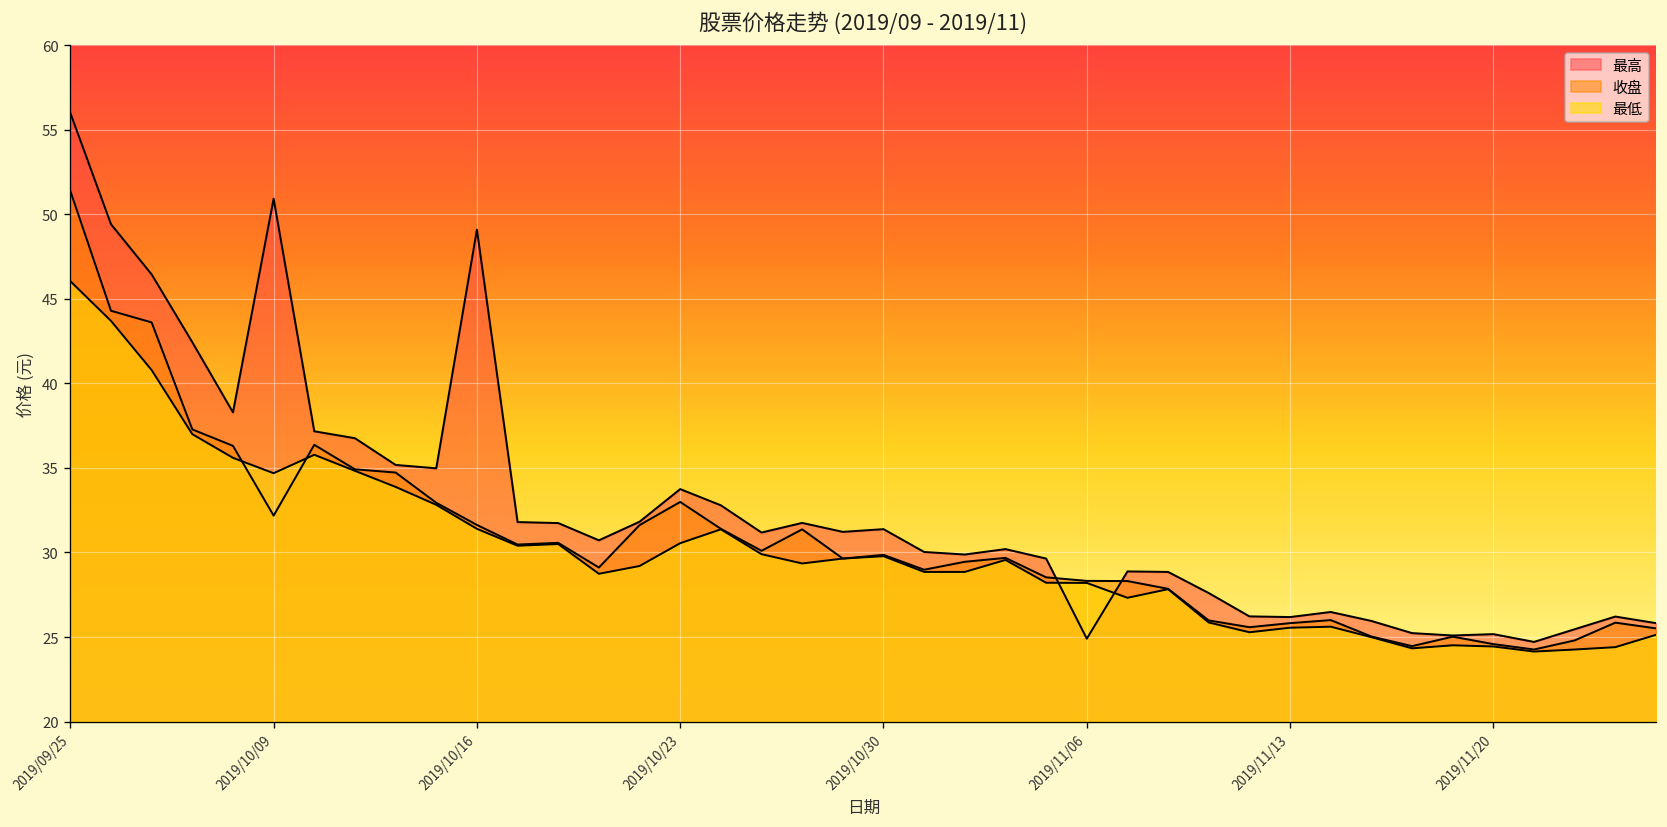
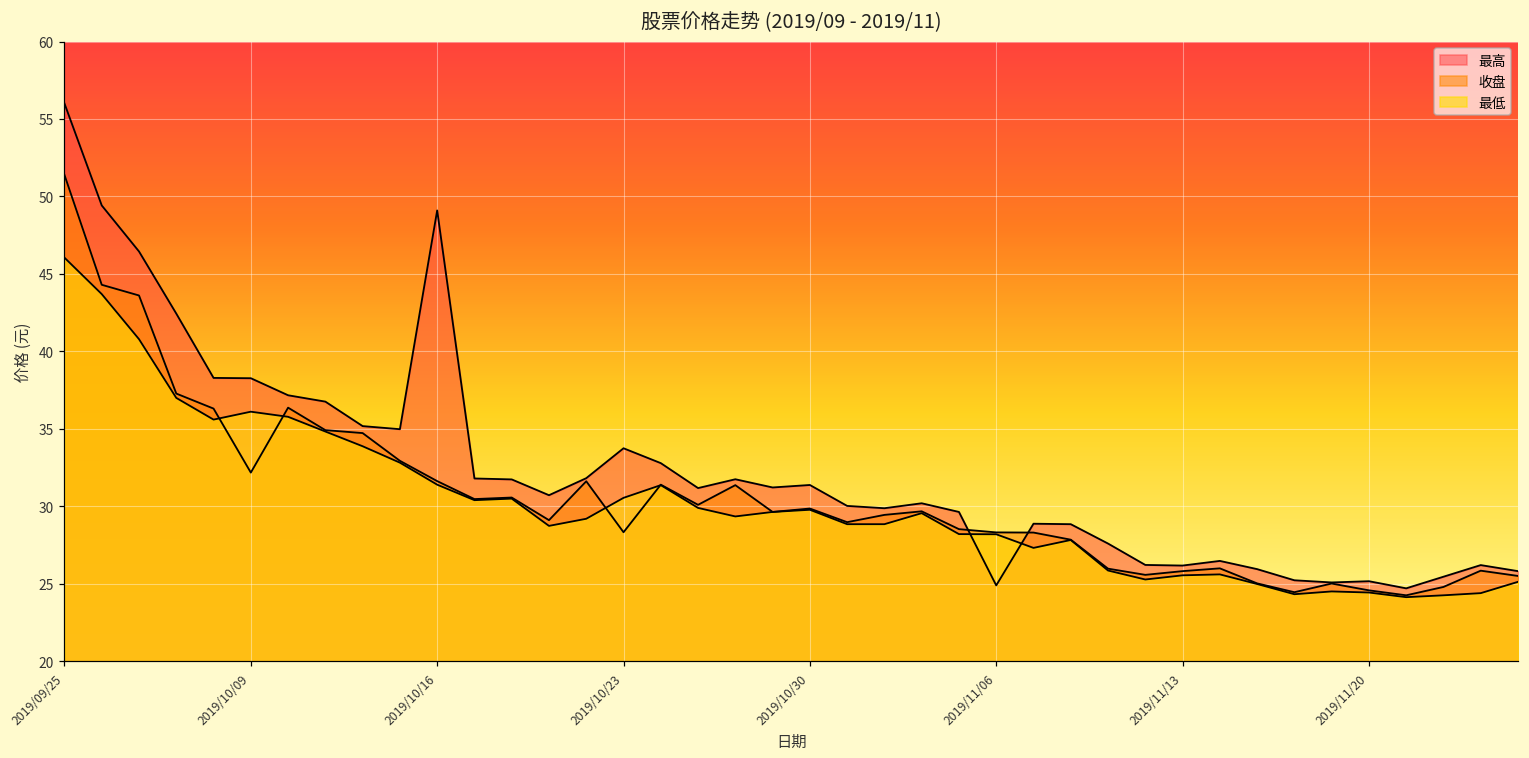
最高, 2019/10/09: 50.9 -> 38.3
最低, 2019/10/09: 34.7 -> 36.1
收盘, 2019/10/23: 33.0 -> 28.3
